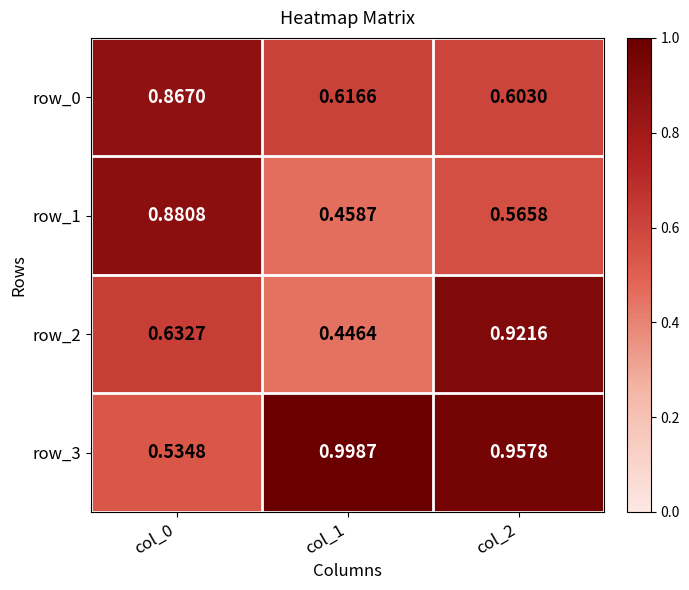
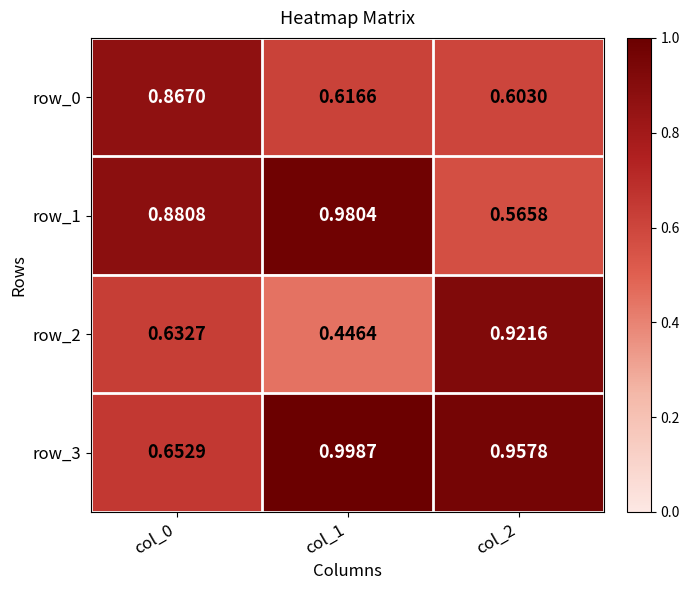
row_1, col_1: 0.4587 -> 0.9804
row_3, col_0: 0.5348 -> 0.6529
